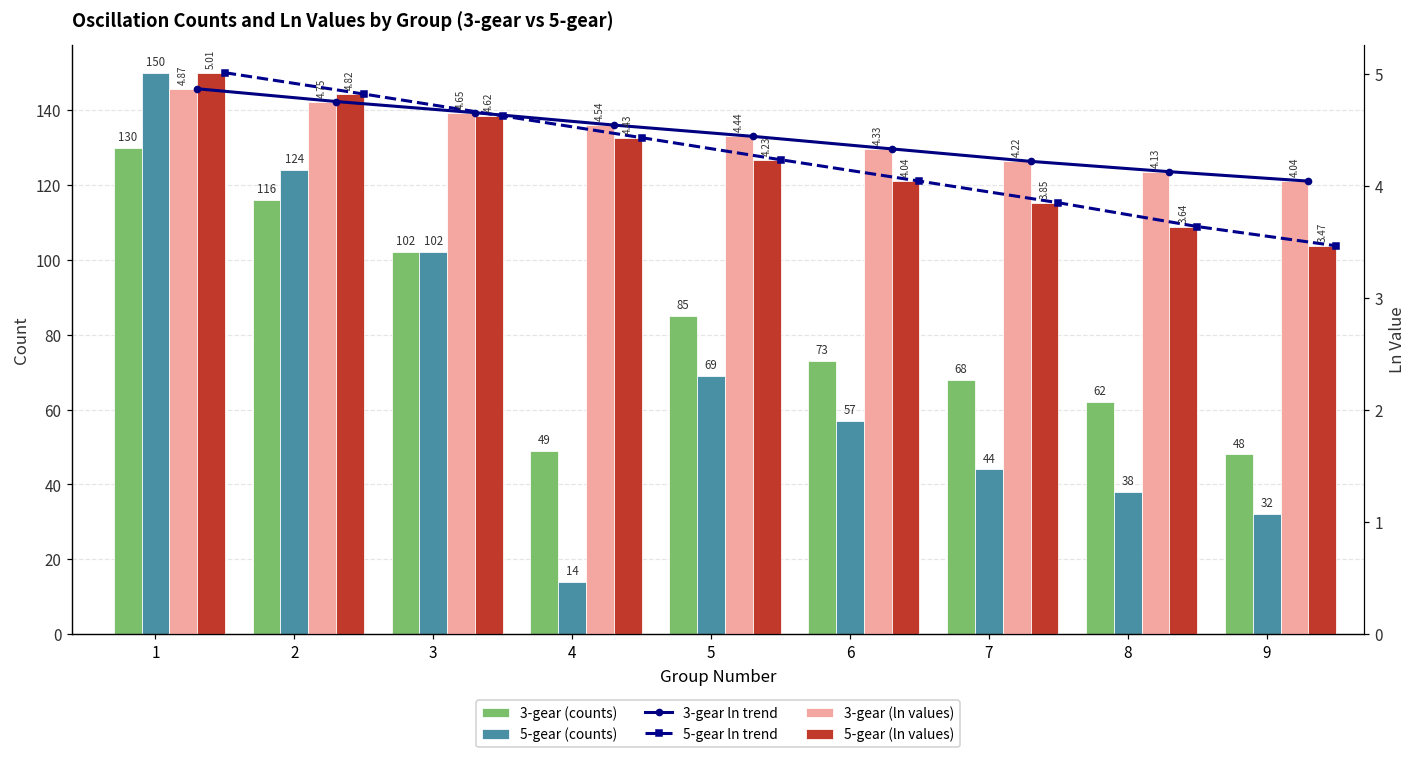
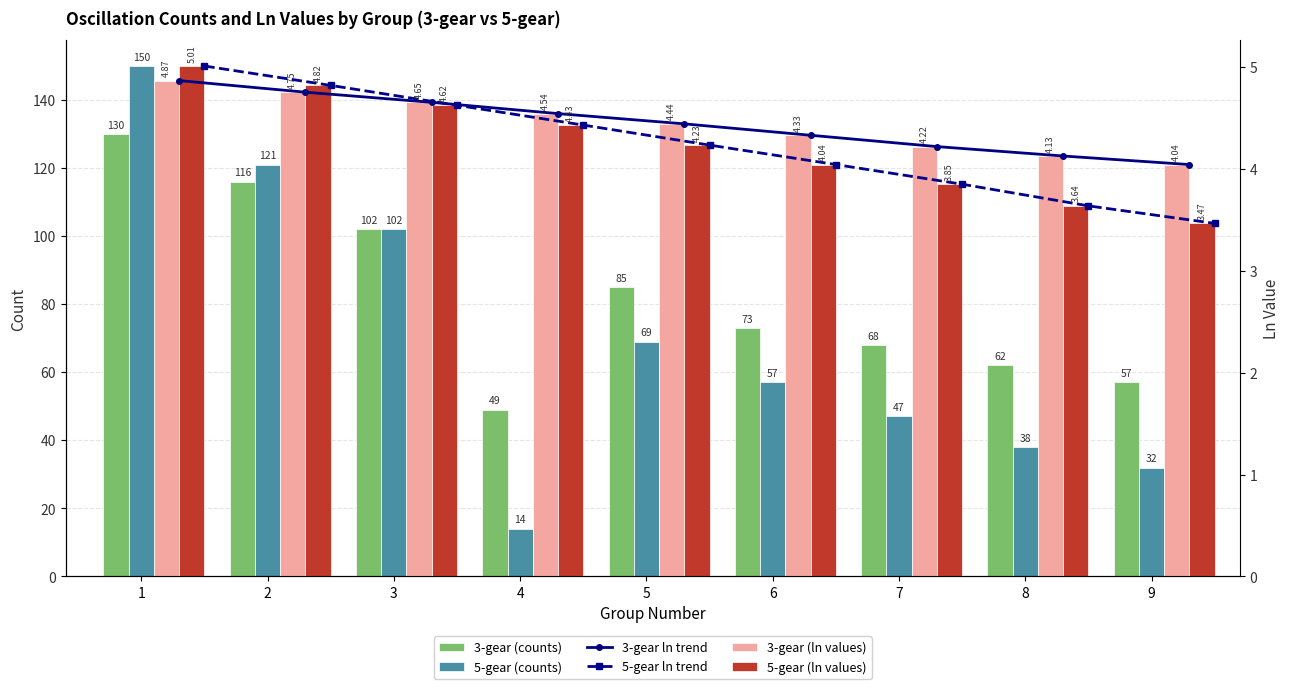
5-gear (counts), 2: 124 -> 121
5-gear (counts), 7: 44 -> 47
3-gear (counts), 9: 48 -> 57
